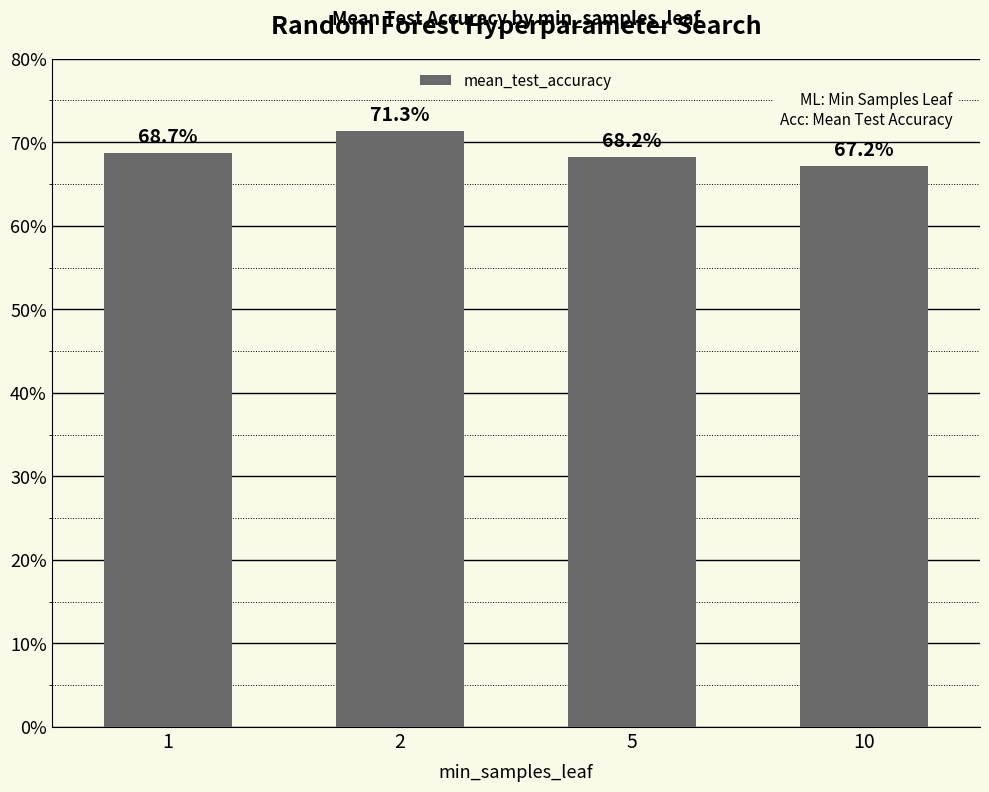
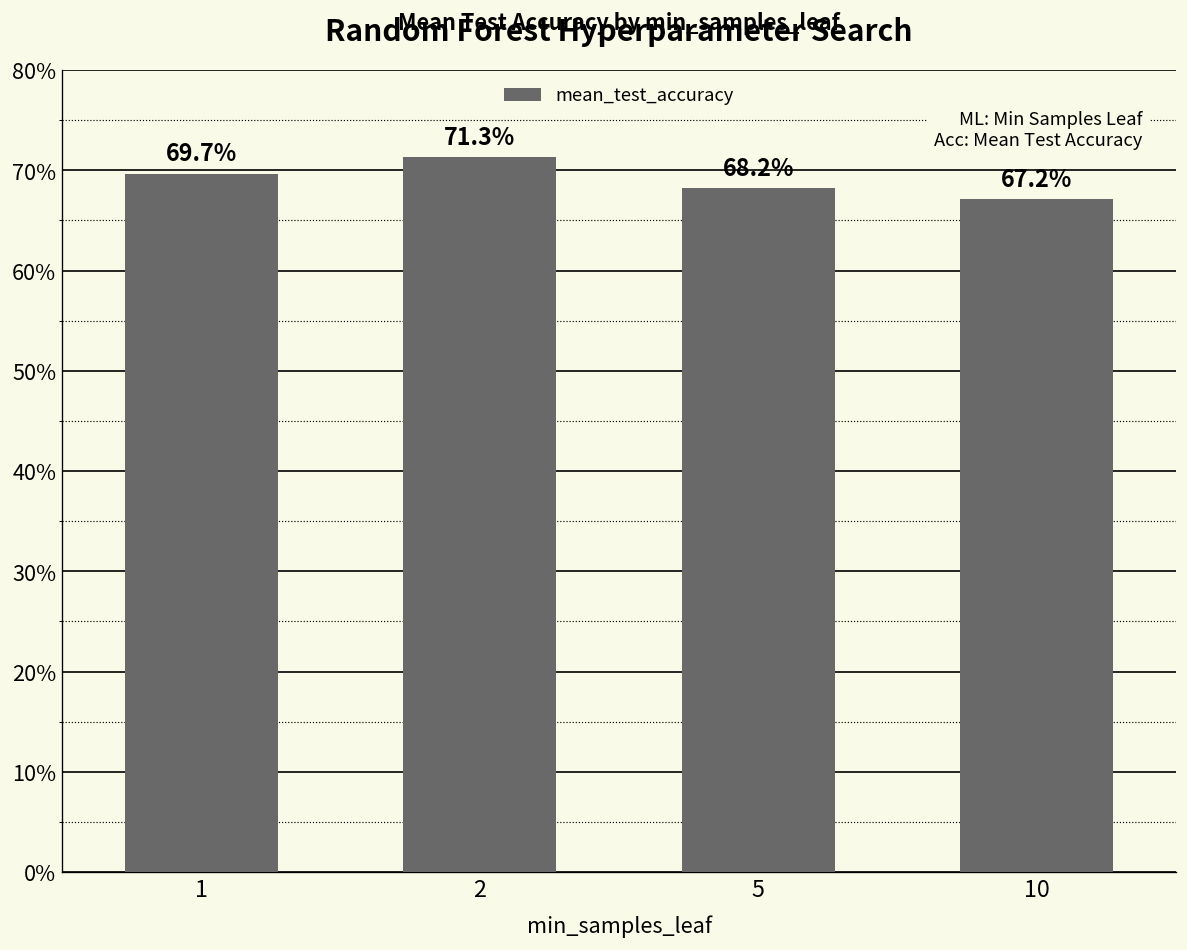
1: 68.7% -> 69.7%
